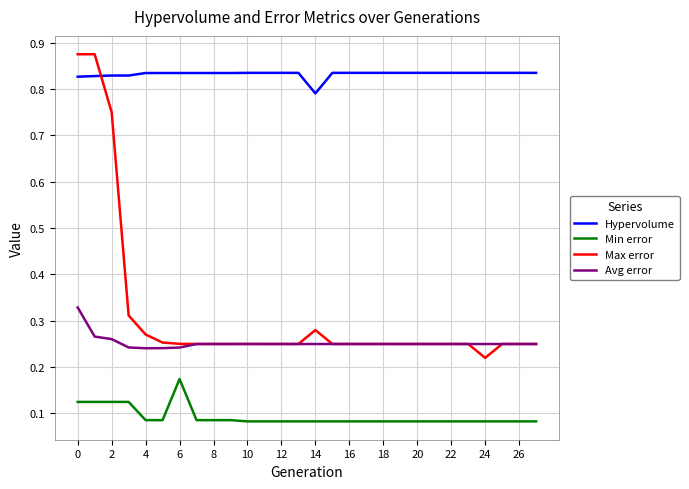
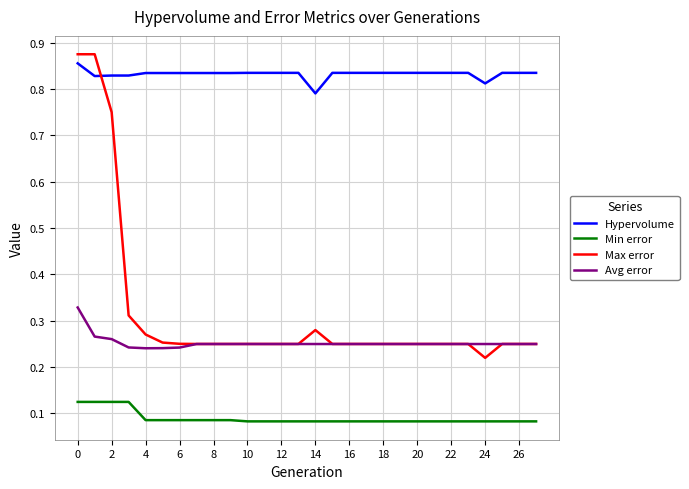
Hypervolume, 0: 0.83 -> 0.86
Min error, 6: 0.17 -> 0.09
Hypervolume, 24: 0.83 -> 0.81
